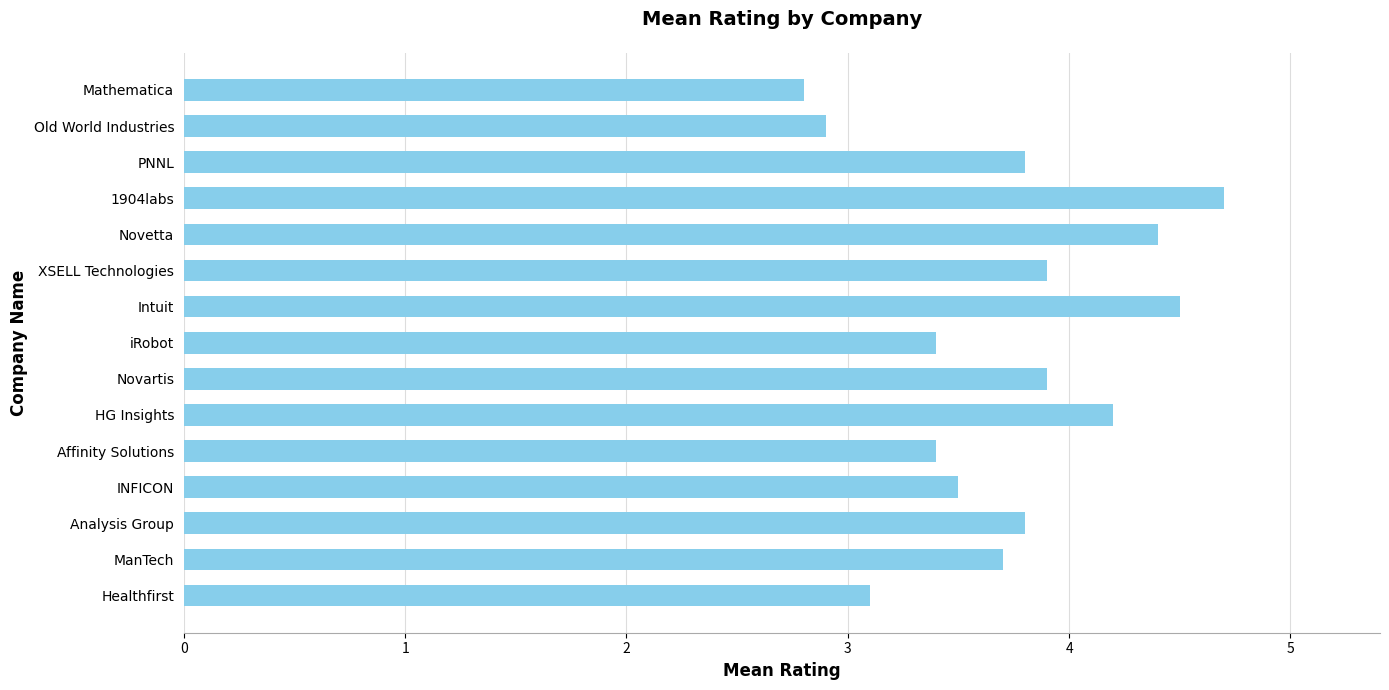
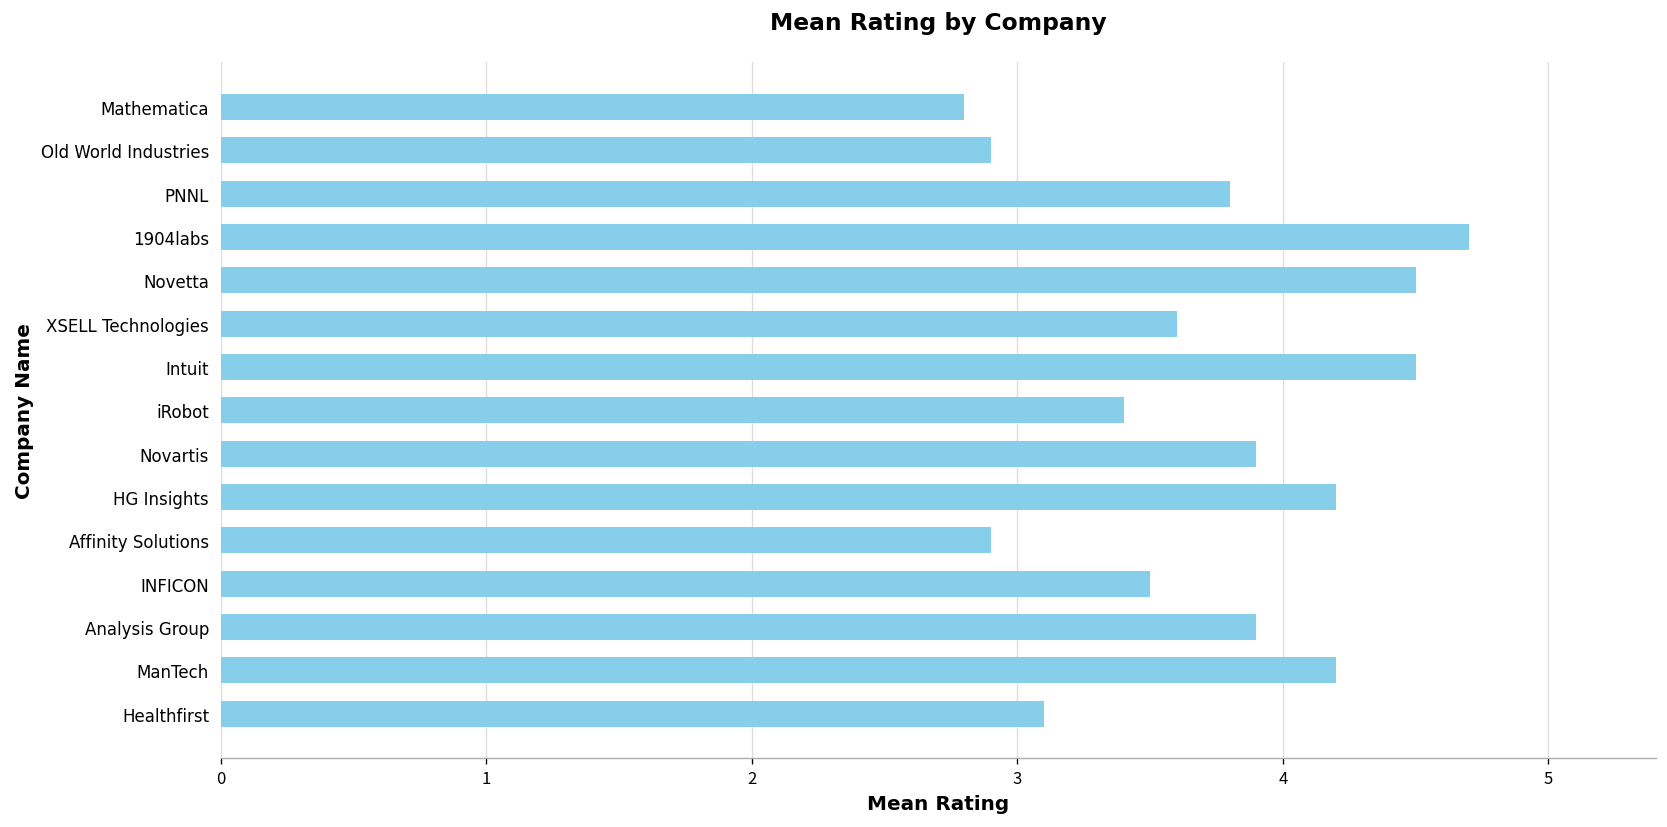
Novetta: 4.4 -> 4.5
XSELL Technologies: 3.9 -> 3.6
Affinity Solutions: 3.4 -> 2.9
Analysis Group: 3.8 -> 3.9
ManTech: 3.7 -> 4.2
